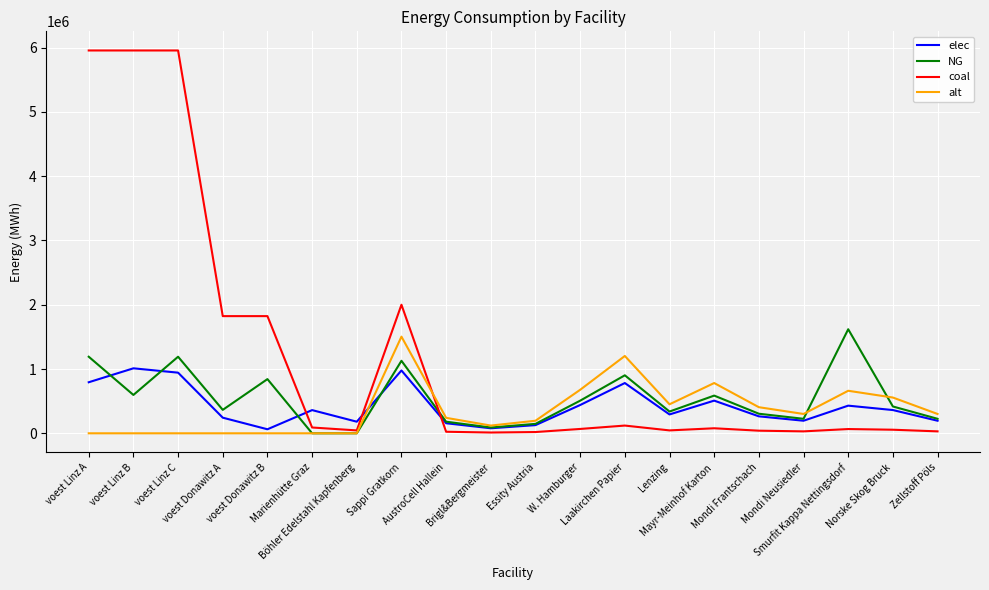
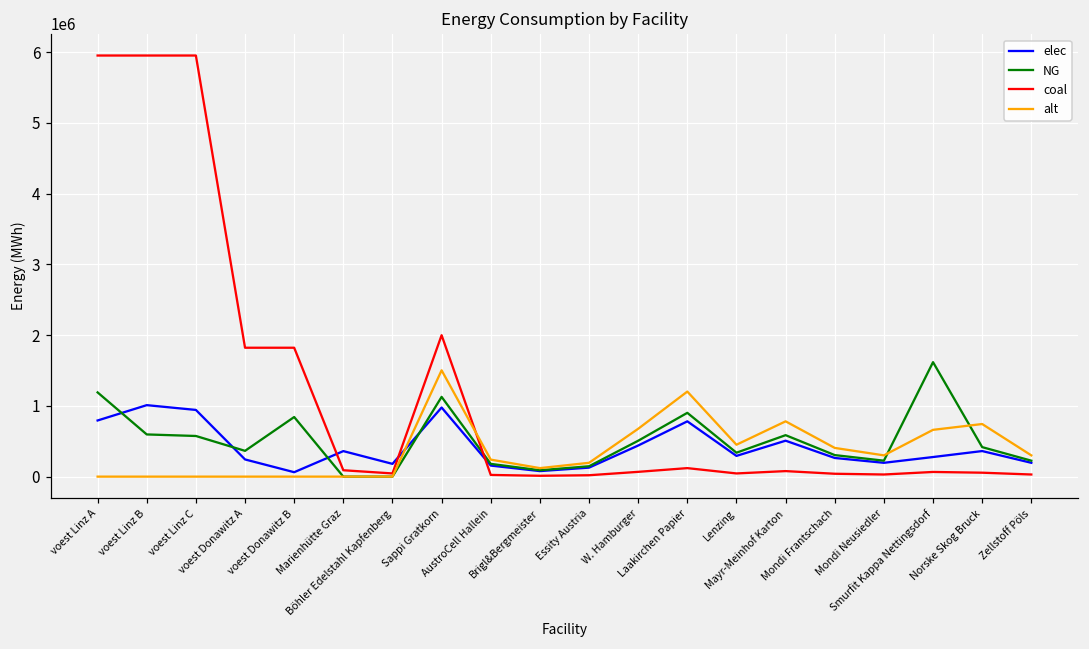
NG, voest Linz C: 1200000 -> 600000
elec, Smurfit Kappa Nettingsdorf: 400000 -> 300000
alt, Norske Skog Bruck: 600000 -> 700000
